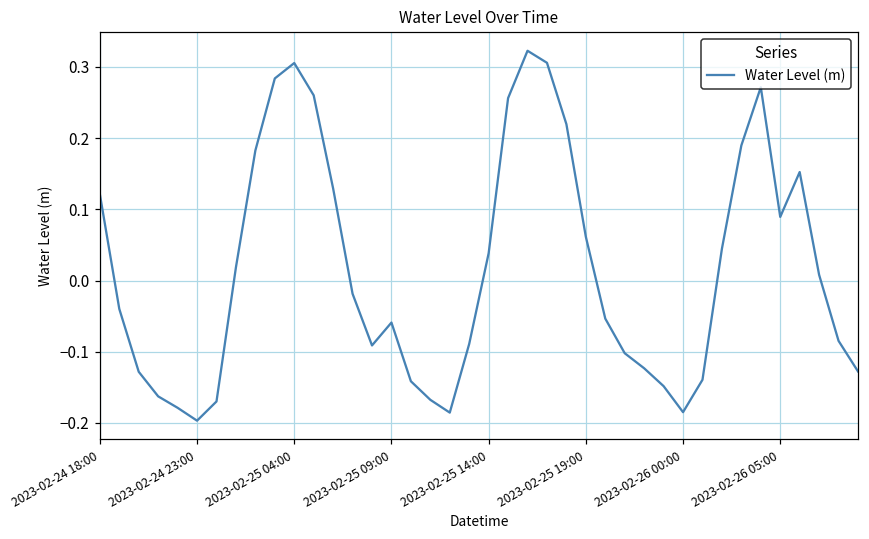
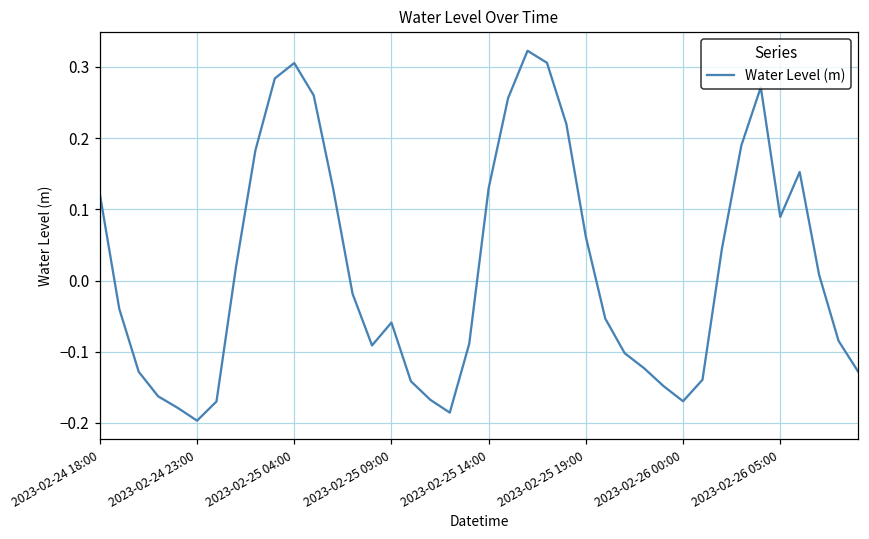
2023-02-25 14:00: 0.04 -> 0.13
2023-02-26 00:00: -0.18 -> -0.17
